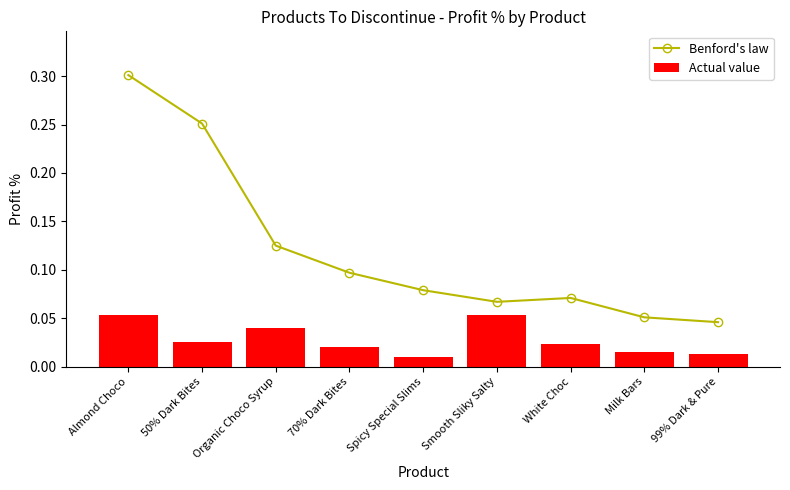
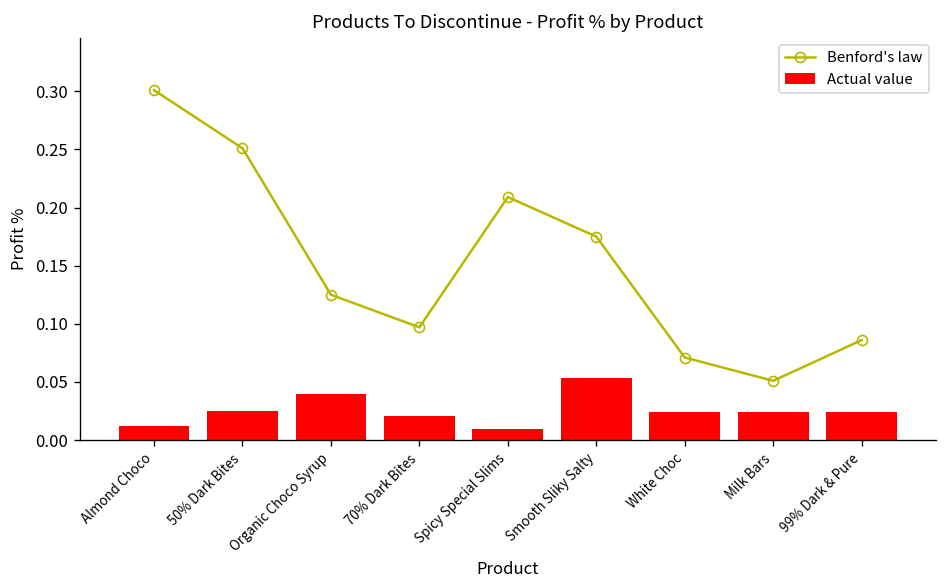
Actual value, Almond Choco: 0.05 -> 0.01
Benford's law, Spicy Special Slims: 0.08 -> 0.21
Benford's law, Smooth Sliky Salty: 0.07 -> 0.18
Actual value, Milk Bars: 0.015 -> 0.024
Benford's law, 99% Dark & Pure: 0.05 -> 0.09
Actual value, 99% Dark & Pure: 0.01 -> 0.02
